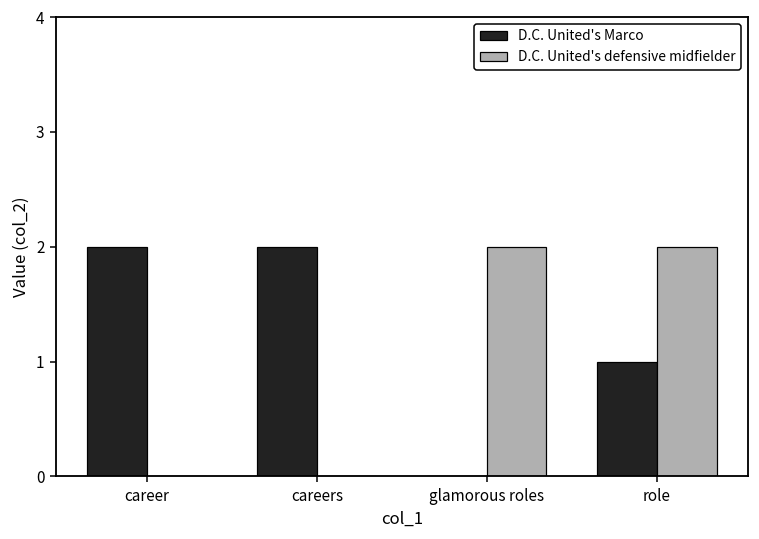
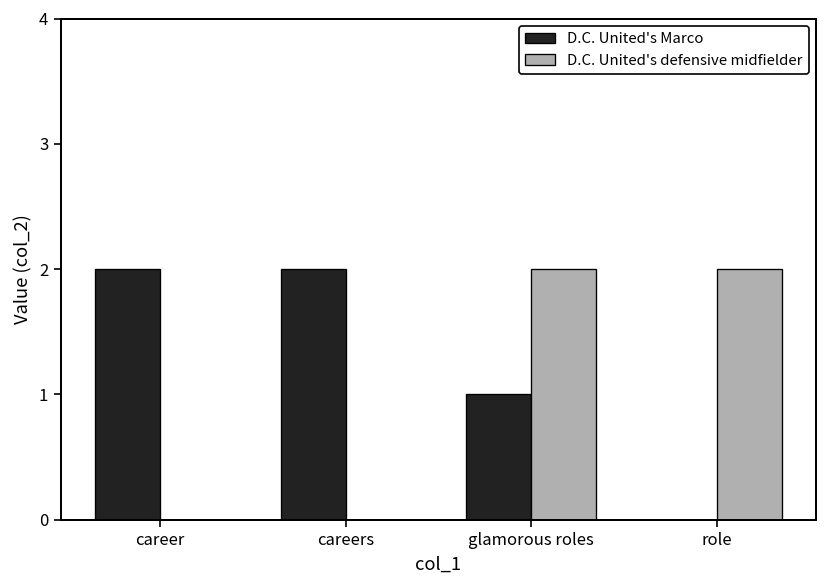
D.C. United's Marco, glamorous roles: 0 -> 1
D.C. United's Marco, role: 1 -> 0
